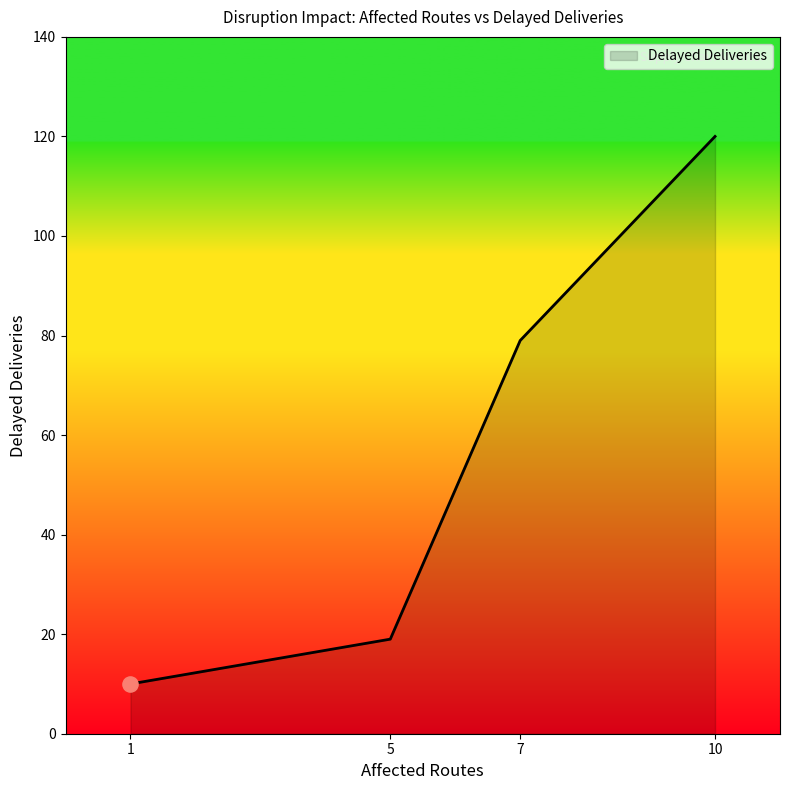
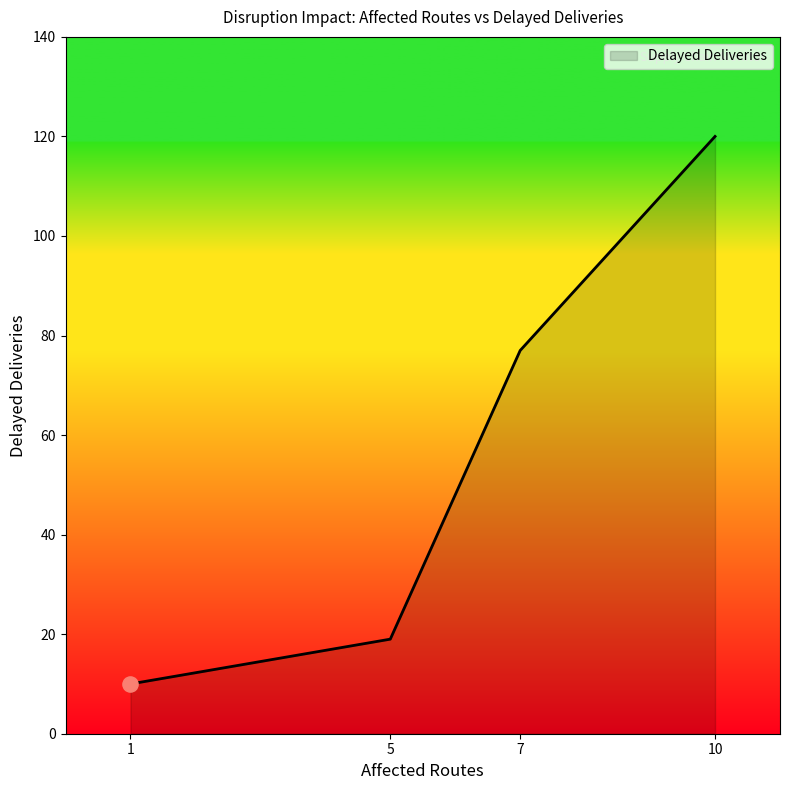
Delayed Deliveries, 7: 79 -> 77
